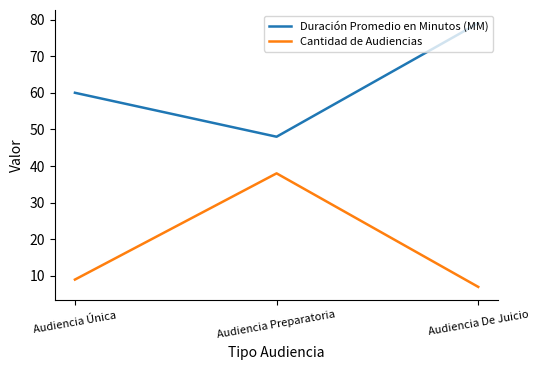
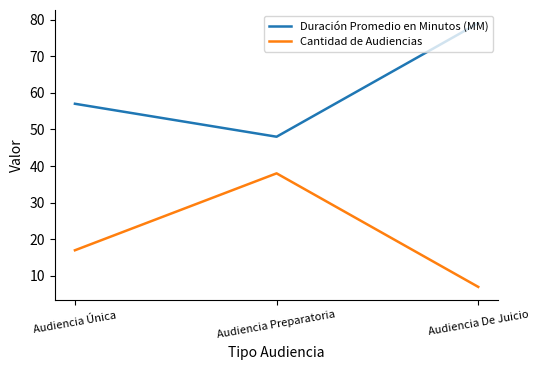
Duración Promedio en Minutos (MM), Audiencia Única: 60 -> 57
Cantidad de Audiencias, Audiencia Única: 9 -> 17
